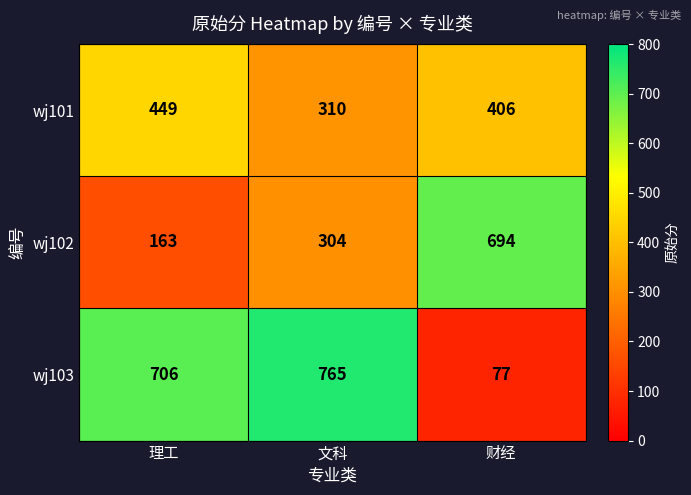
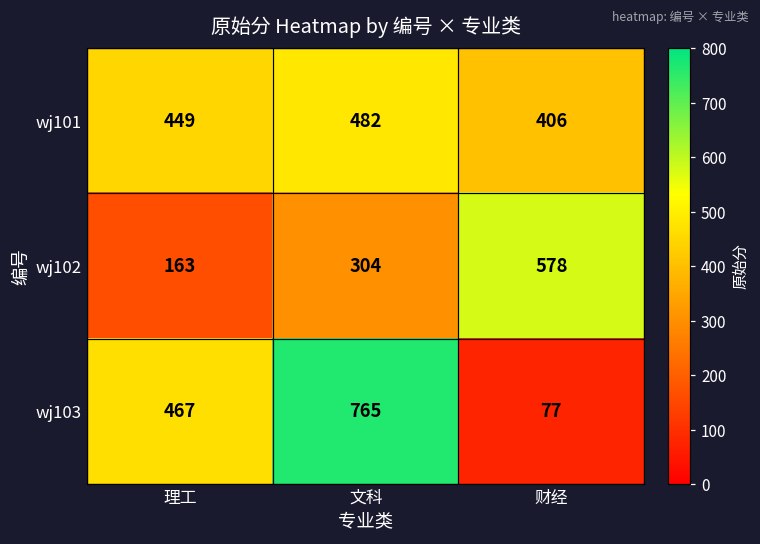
wj101, 文科: 310 -> 482
wj102, 财经: 694 -> 578
wj103, 理工: 706 -> 467
